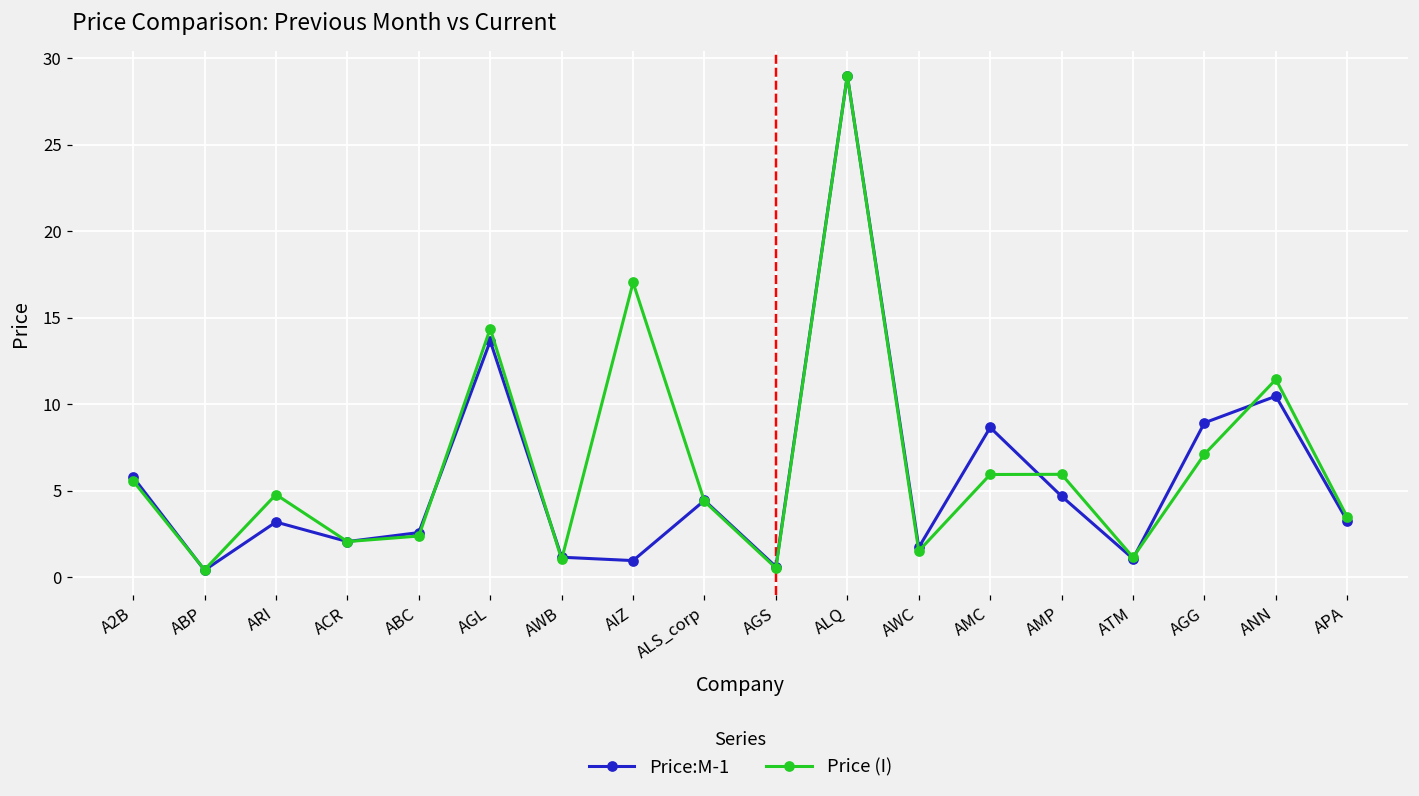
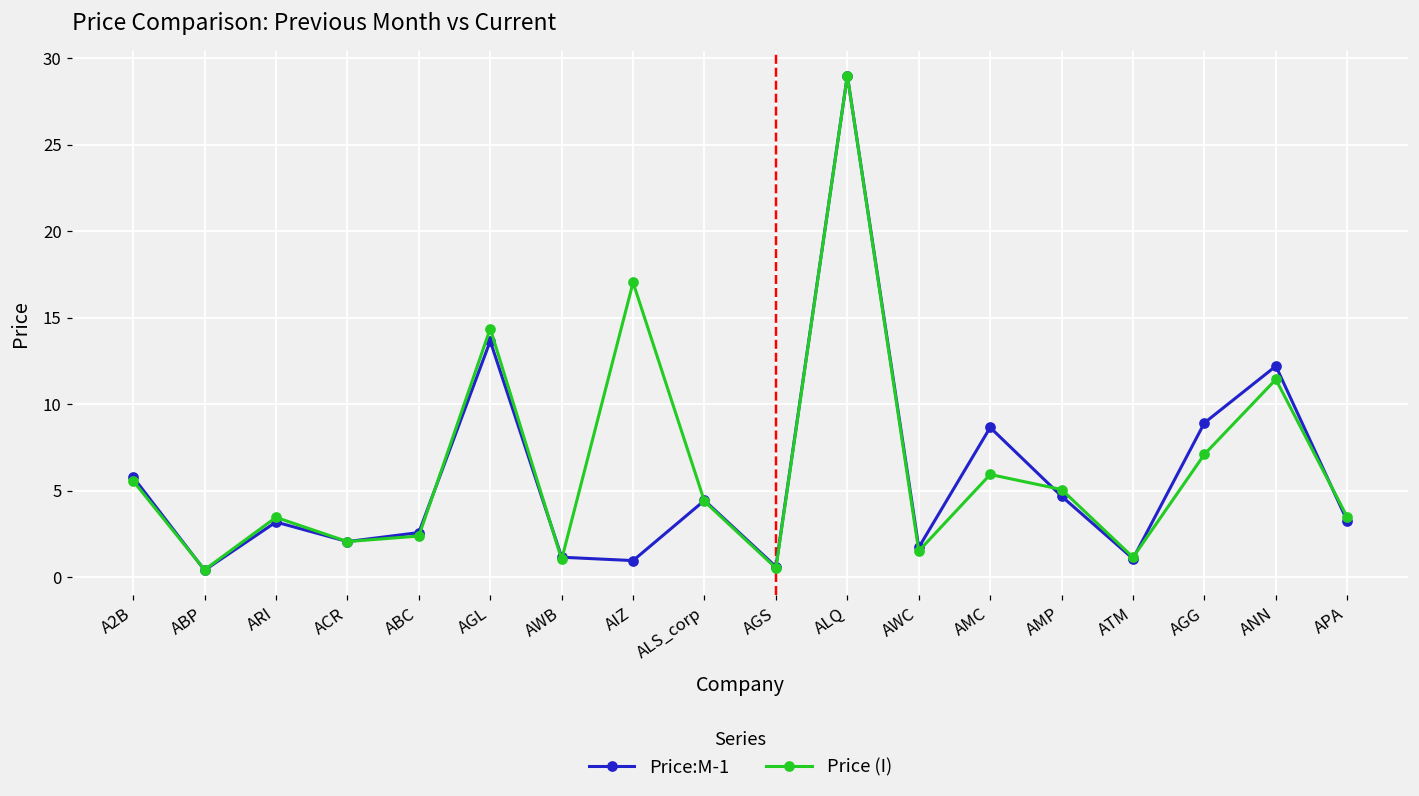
Price (I), ARI: 4.8 -> 3.5
Price (I), AMP: 5.9 -> 5.1
Price:M-1, ANN: 10.5 -> 12.2
